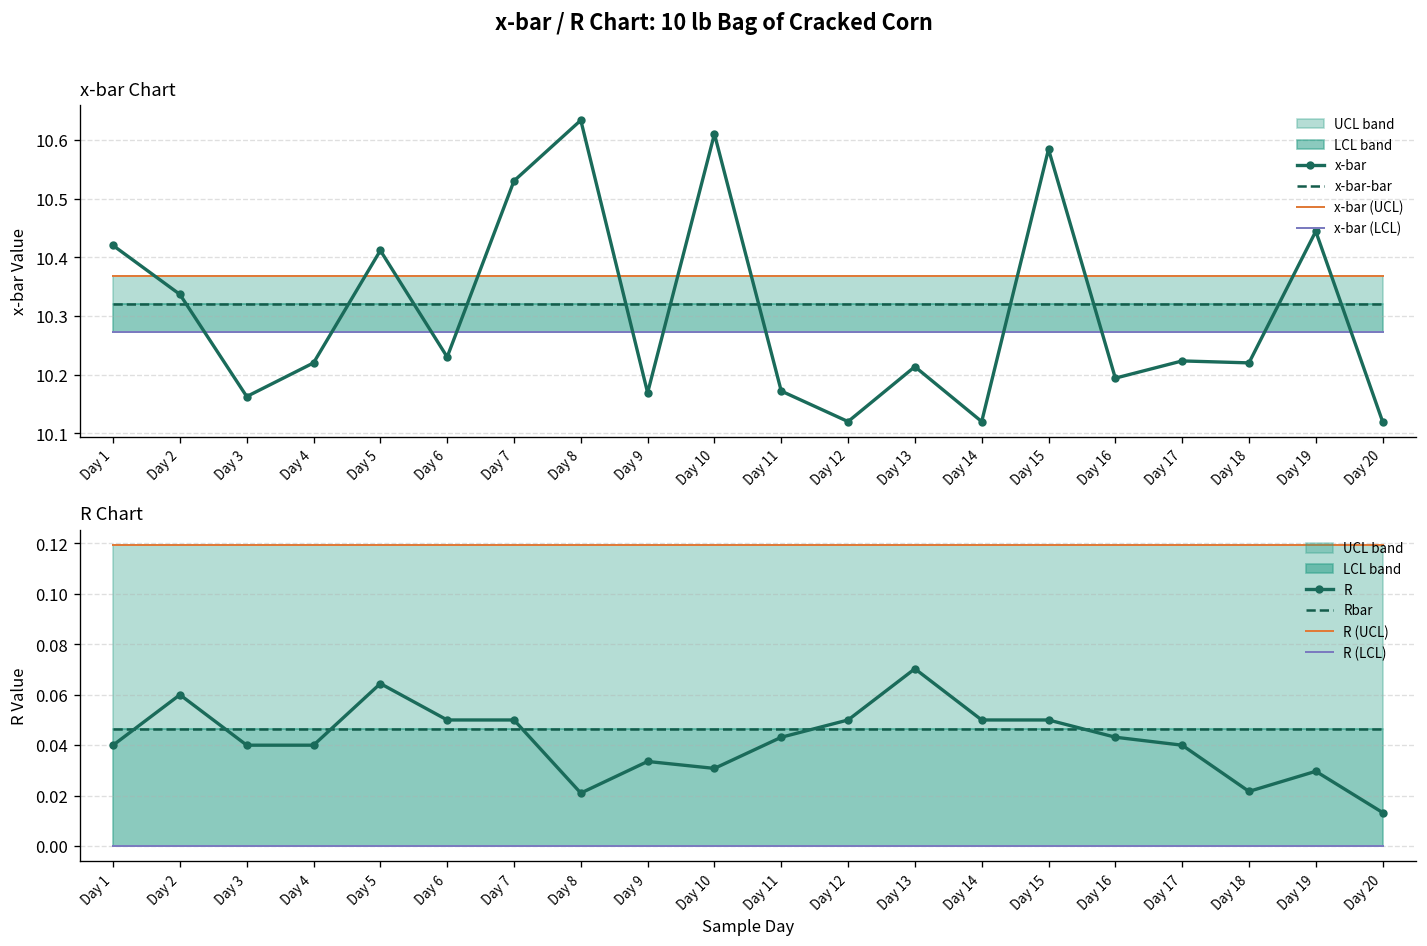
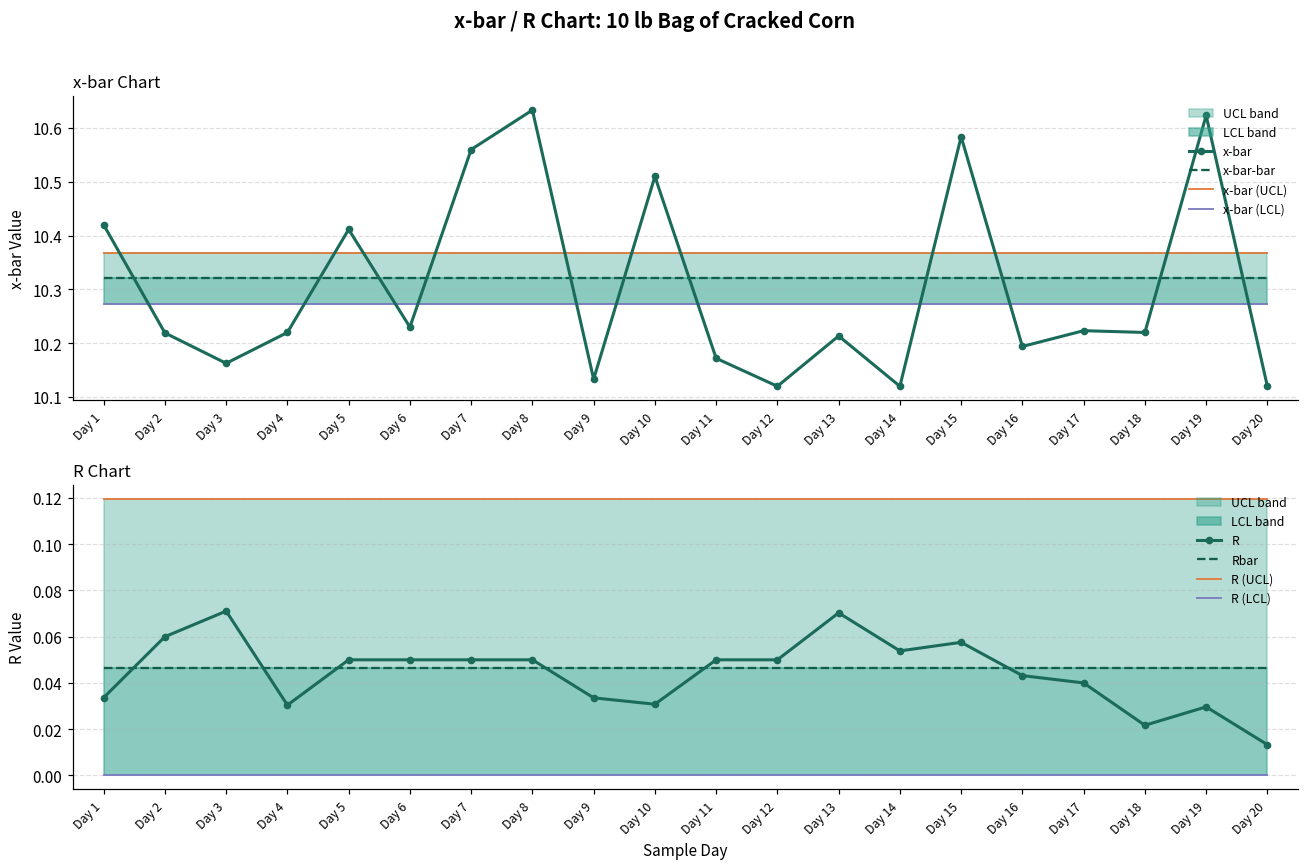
x-bar Chart, x-bar, Day 2: 10.34 -> 10.22
x-bar Chart, x-bar, Day 7: 10.53 -> 10.56
x-bar Chart, x-bar, Day 9: 10.17 -> 10.13
x-bar Chart, x-bar, Day 10: 10.61 -> 10.51
x-bar Chart, x-bar, Day 19: 10.44 -> 10.62
R Chart, R, Day 1: 0.040 -> 0.034
R Chart, R, Day 3: 0.040 -> 0.071
R Chart, R, Day 4: 0.040 -> 0.030
R Chart, R, Day 5: 0.064 -> 0.050
R Chart, R, Day 8: 0.021 -> 0.050
R Chart, R, Day 11: 0.043 -> 0.050
R Chart, R, Day 14: 0.050 -> 0.054
R Chart, R, Day 15: 0.050 -> 0.058
